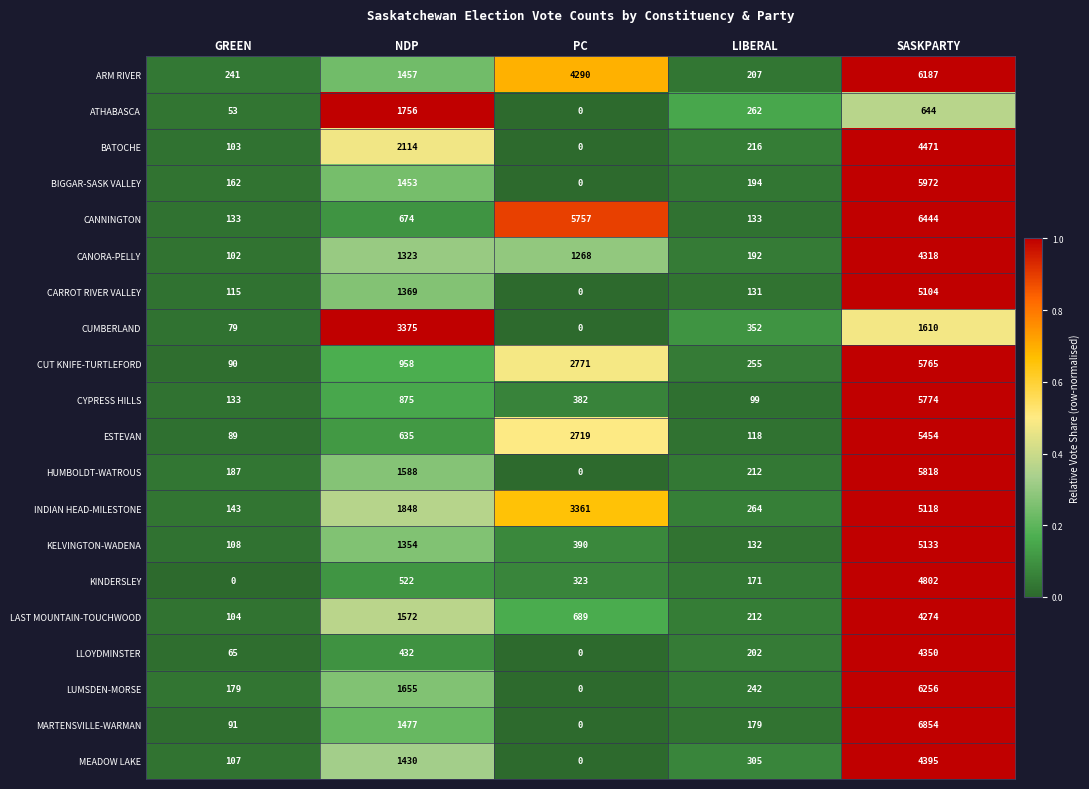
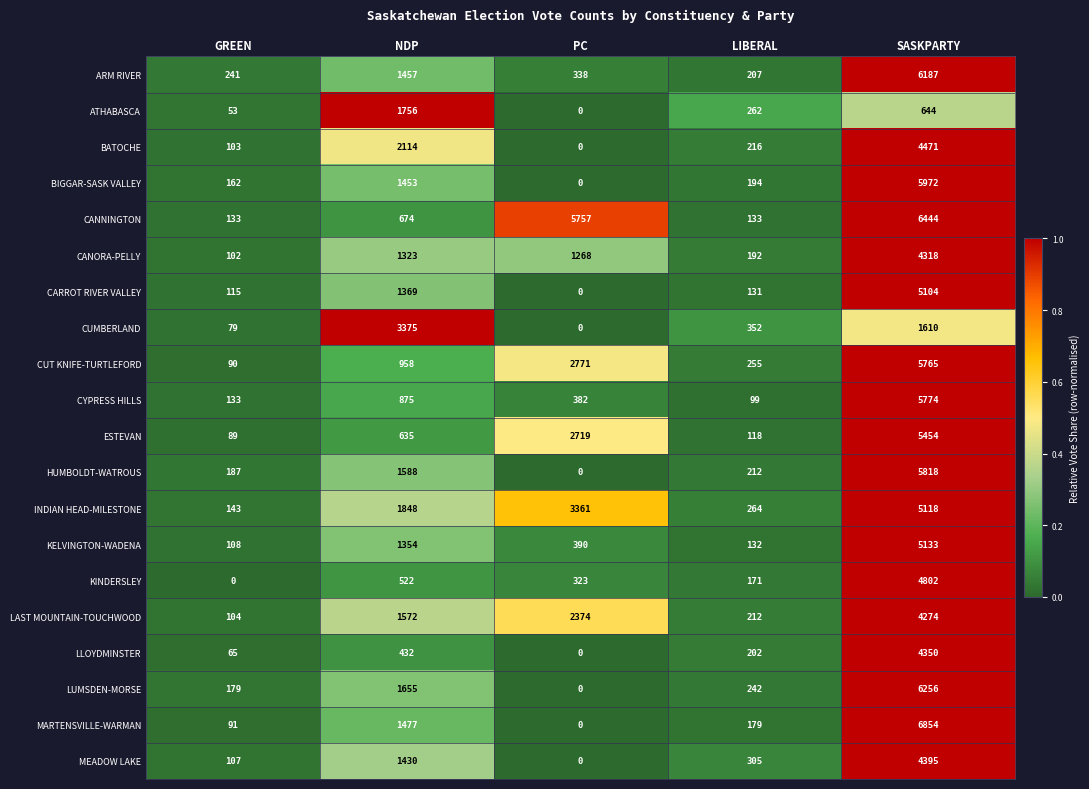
ARM RIVER, PC: 4290 -> 338
LAST MOUNTAIN-TOUCHWOOD, PC: 689 -> 2374
